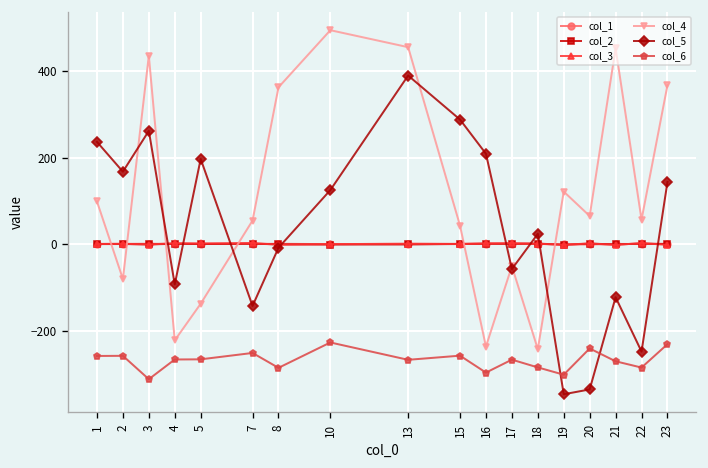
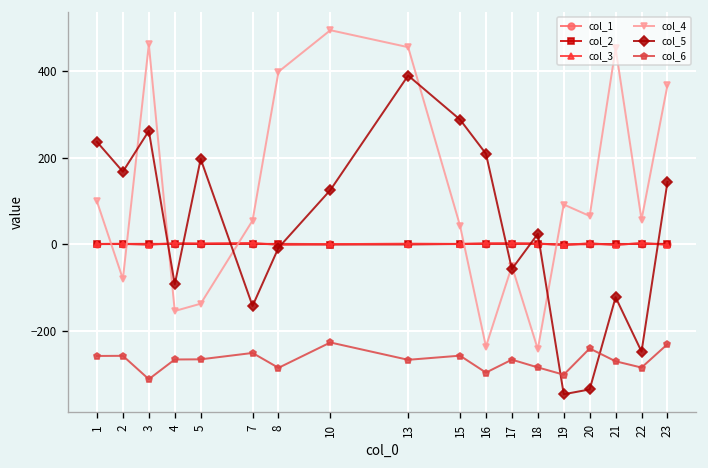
col_4, 3: 440 -> 460
col_4, 4: -220 -> -150
col_4, 8: 360 -> 400
col_4, 19: 120 -> 90
